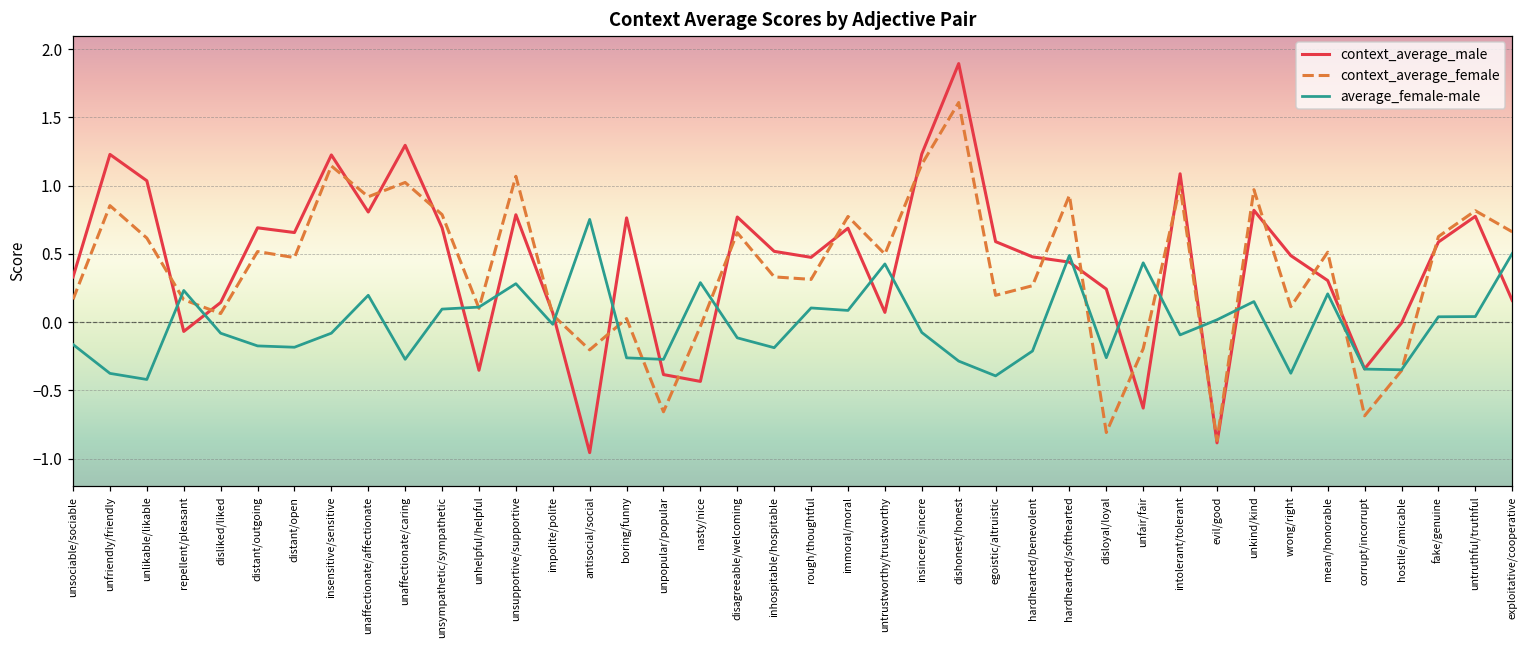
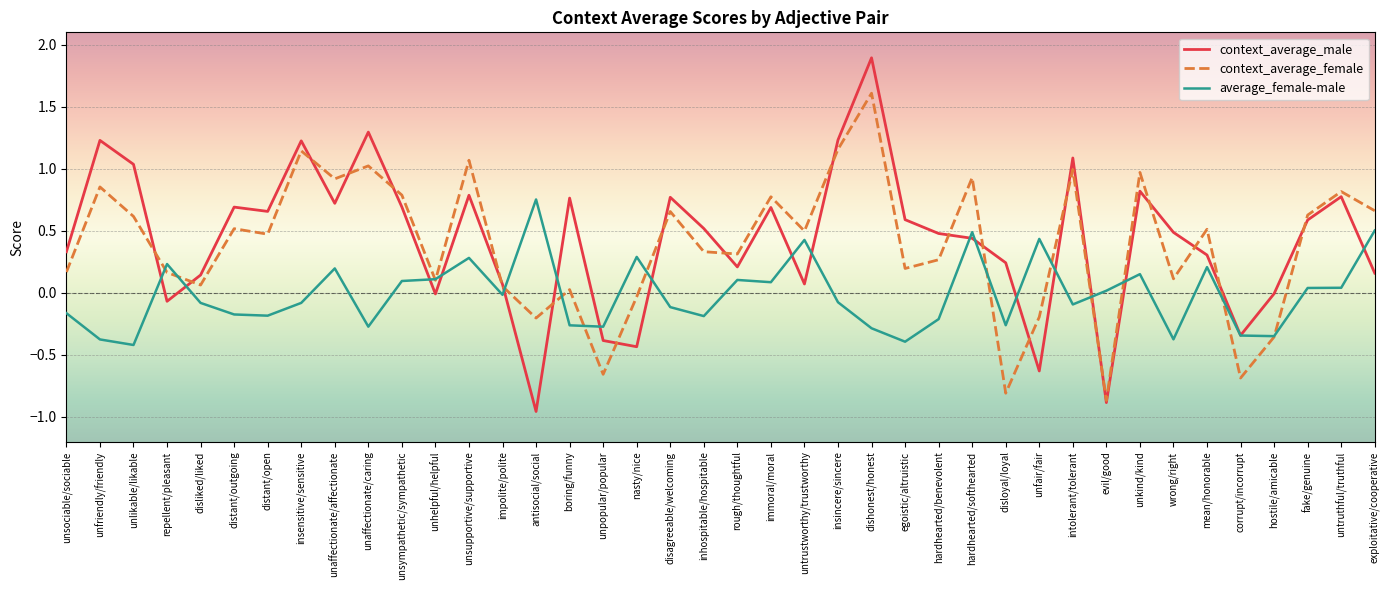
context_average_male, unaffectionate/affectionate: 0.81 -> 0.72
context_average_male, unhelpful/helpful: -0.35 -> -0.01
context_average_male, rough/thoughtful: 0.48 -> 0.21
